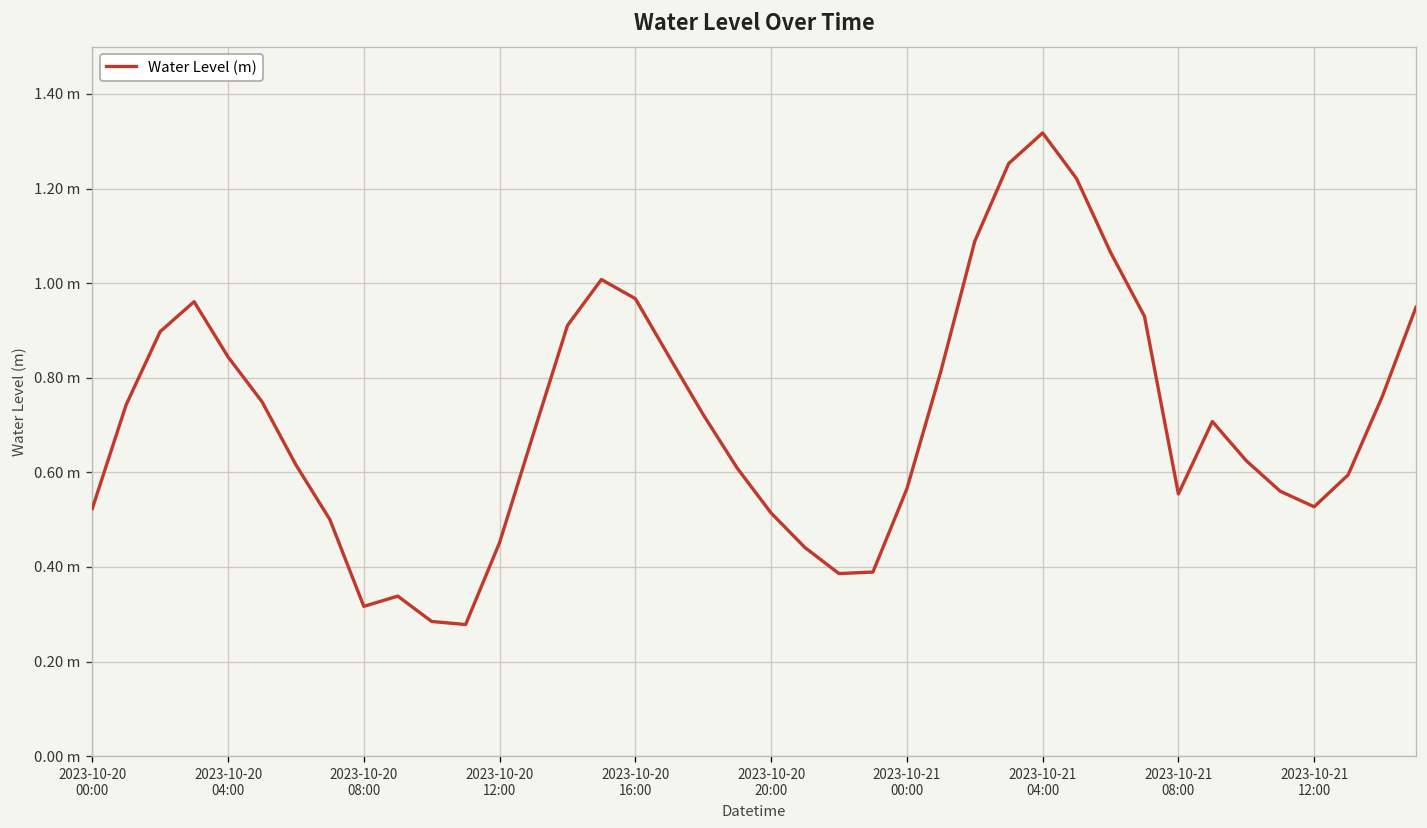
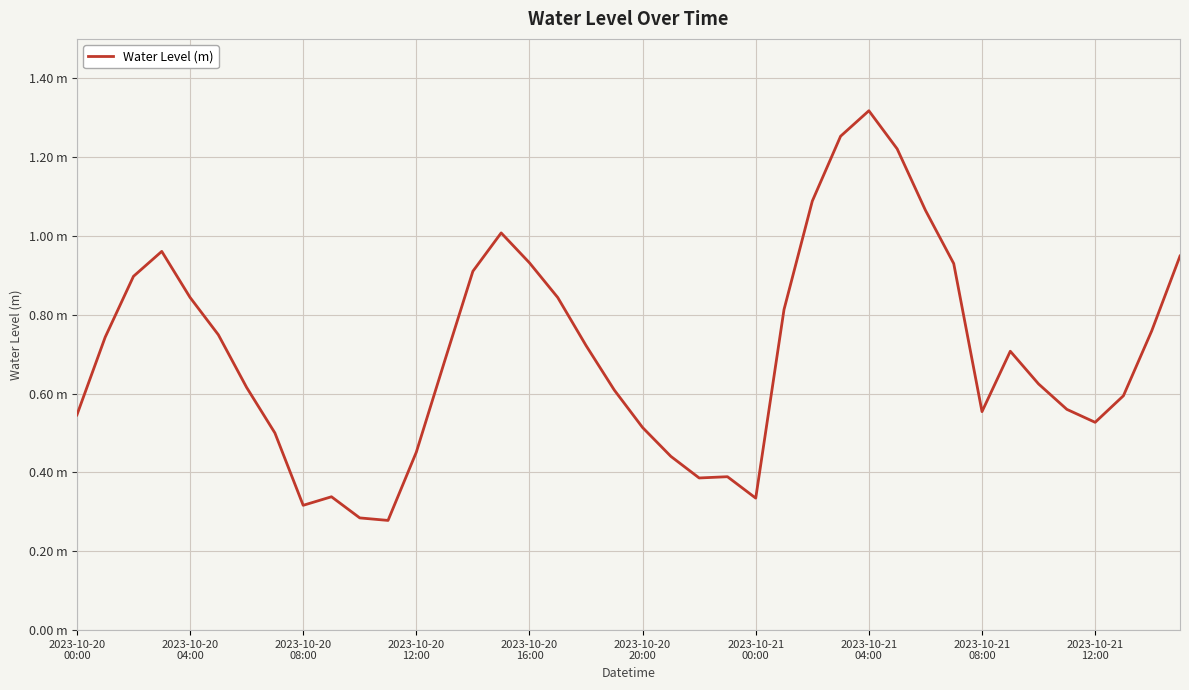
2023-10-20 00:00: 0.52 m -> 0.55 m
2023-10-20 16:00: 0.97 m -> 0.93 m
2023-10-21 00:00: 0.57 m -> 0.33 m
